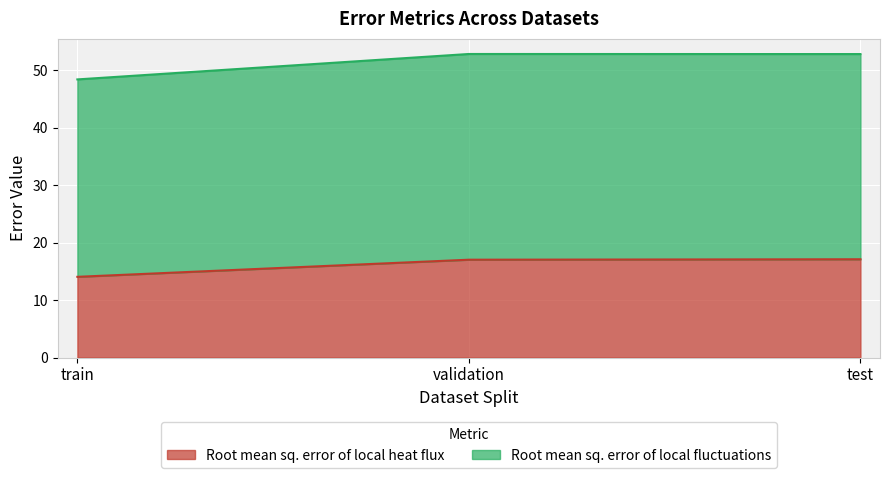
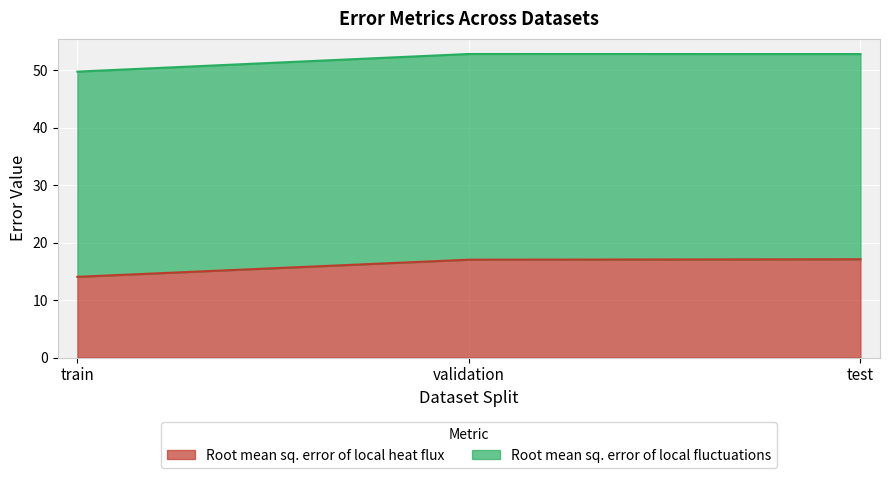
Root mean sq. error of local fluctuations, train: 34 -> 36
